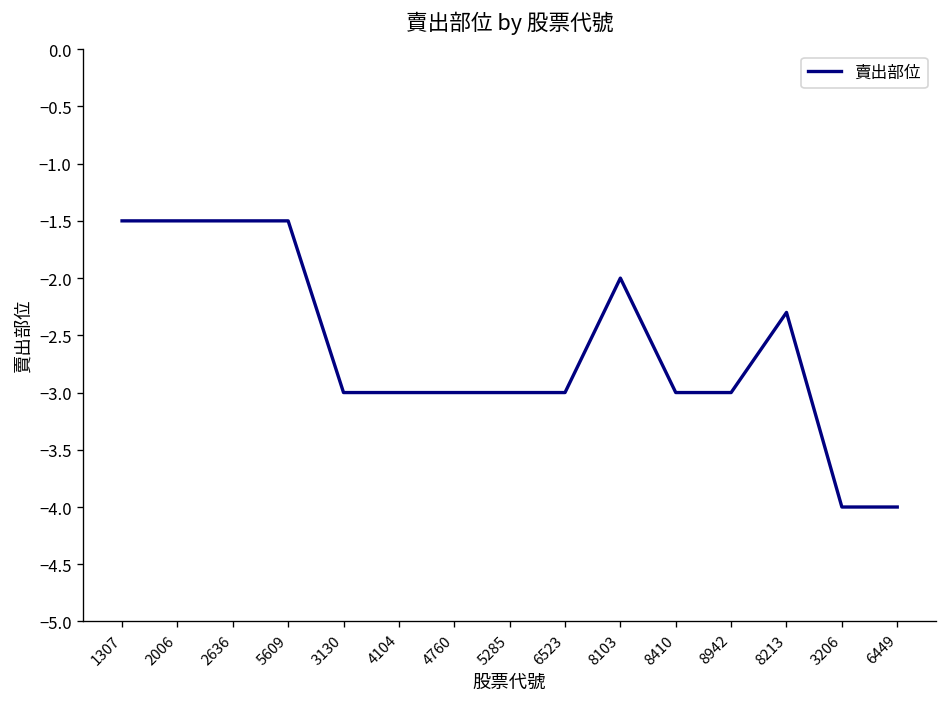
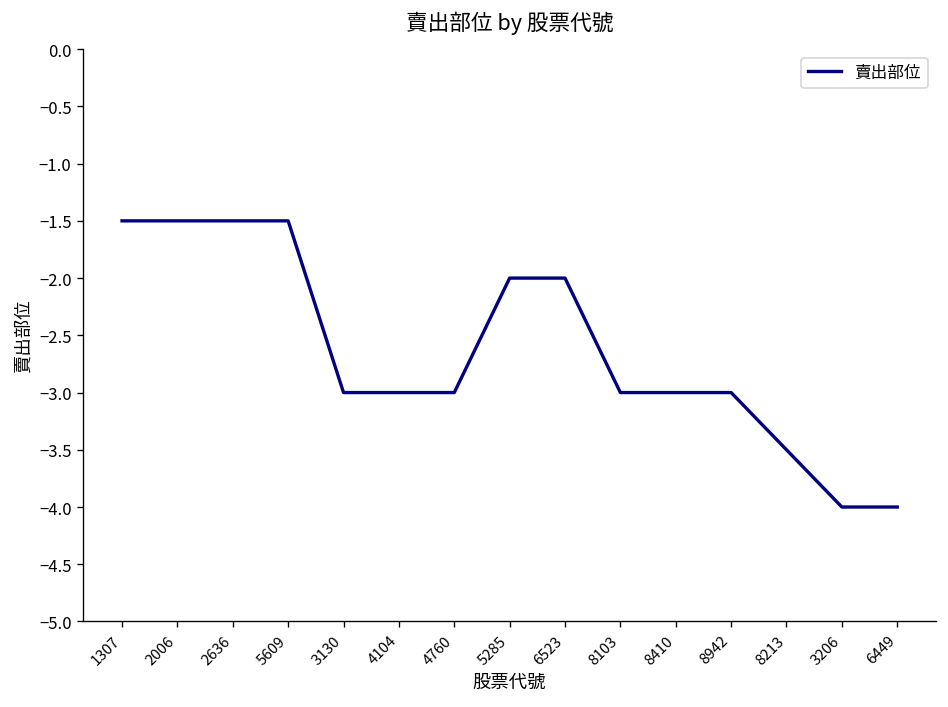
5285: -3 -> -2
6523: -3 -> -2
8103: -2 -> -3
8213: -2.3 -> -3.5
